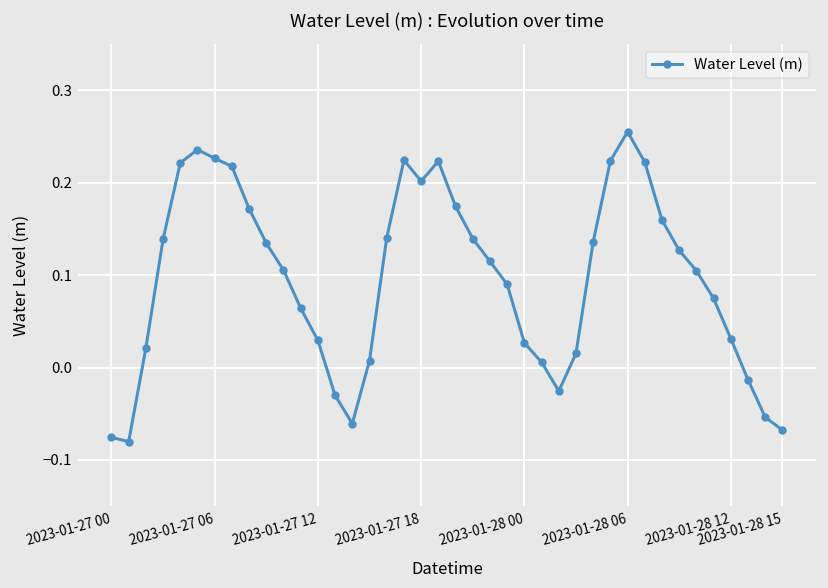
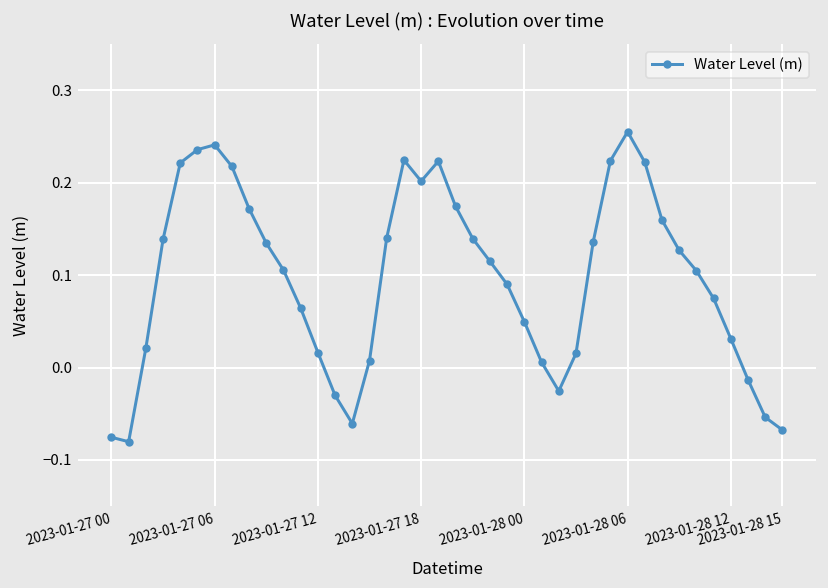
2023-01-27 06: 0.23 -> 0.24
2023-01-27 12: 0.03 -> 0.02
2023-01-28 00: 0.03 -> 0.05
